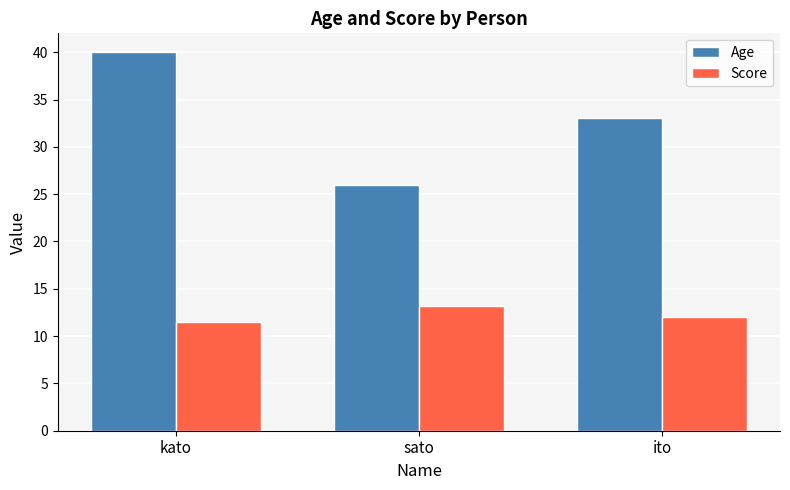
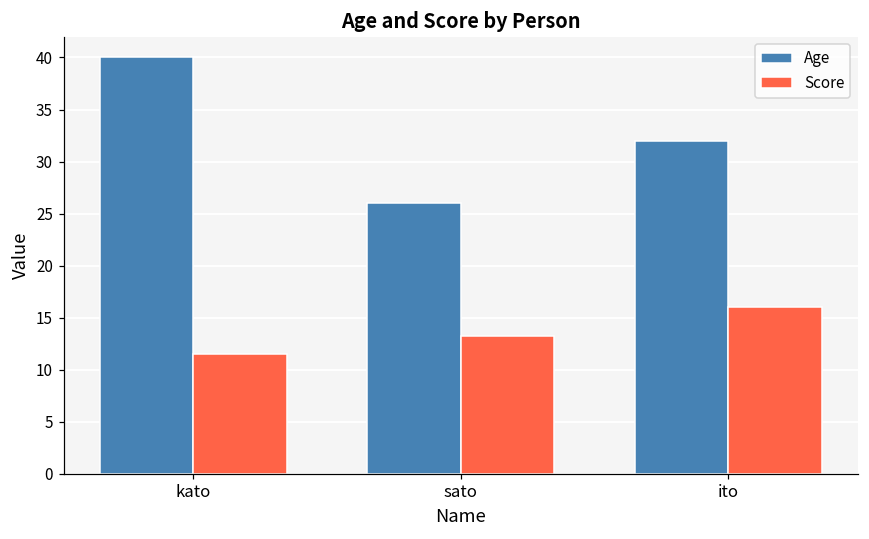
Age, ito: 33 -> 32
Score, ito: 12 -> 16
